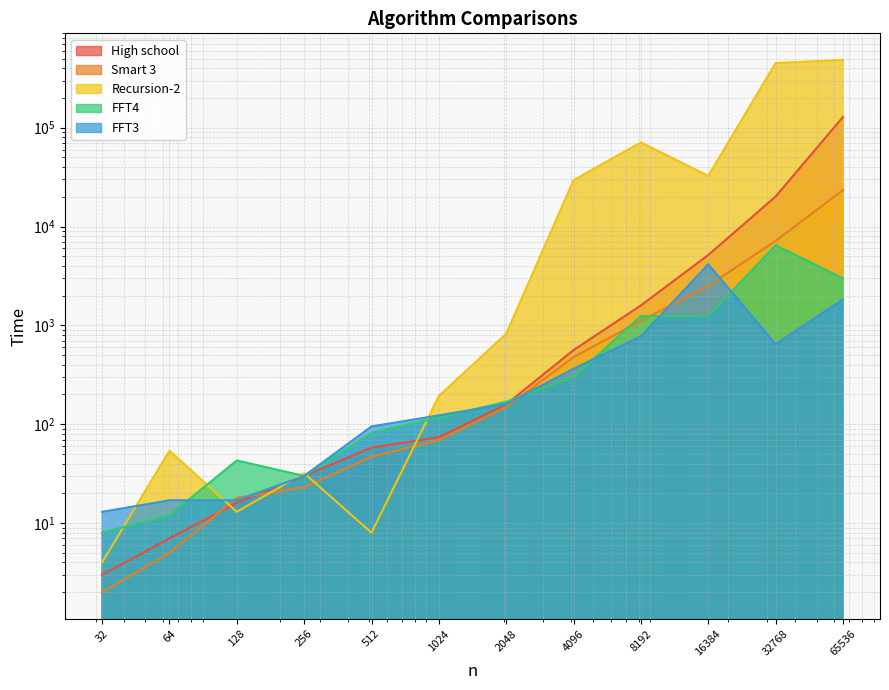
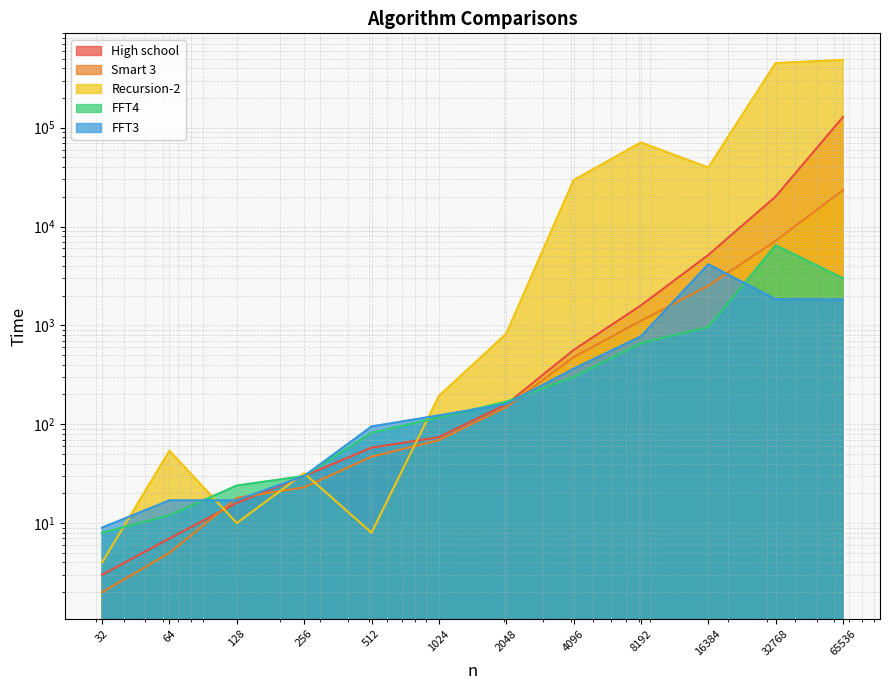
FFT3, 32: 13 -> 9
Recursion-2, 128: 13 -> 10
FFT4, 128: 40 -> 24
FFT4, 8192: 1200 -> 700
Recursion-2, 16384: 33000 -> 40000
FFT4, 16384: 1200 -> 1000
FFT3, 32768: 600 -> 1800
